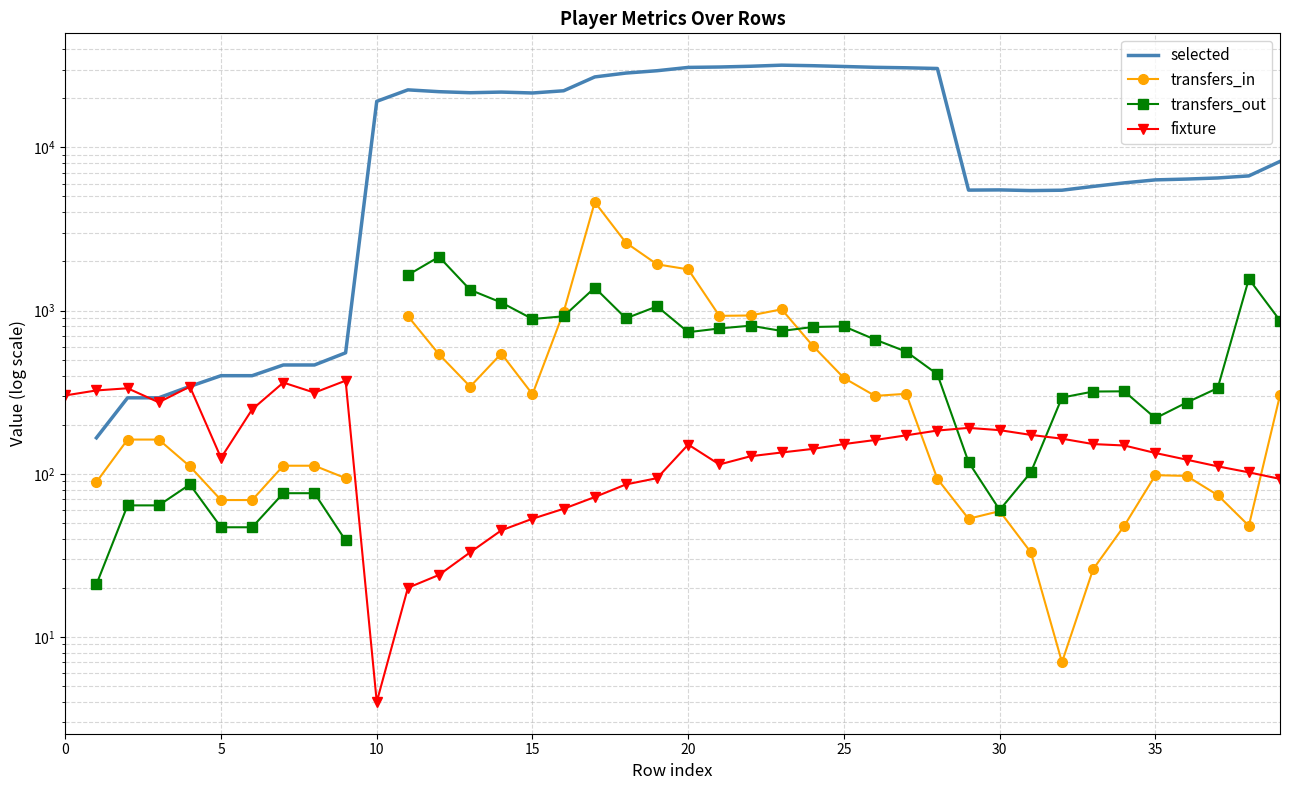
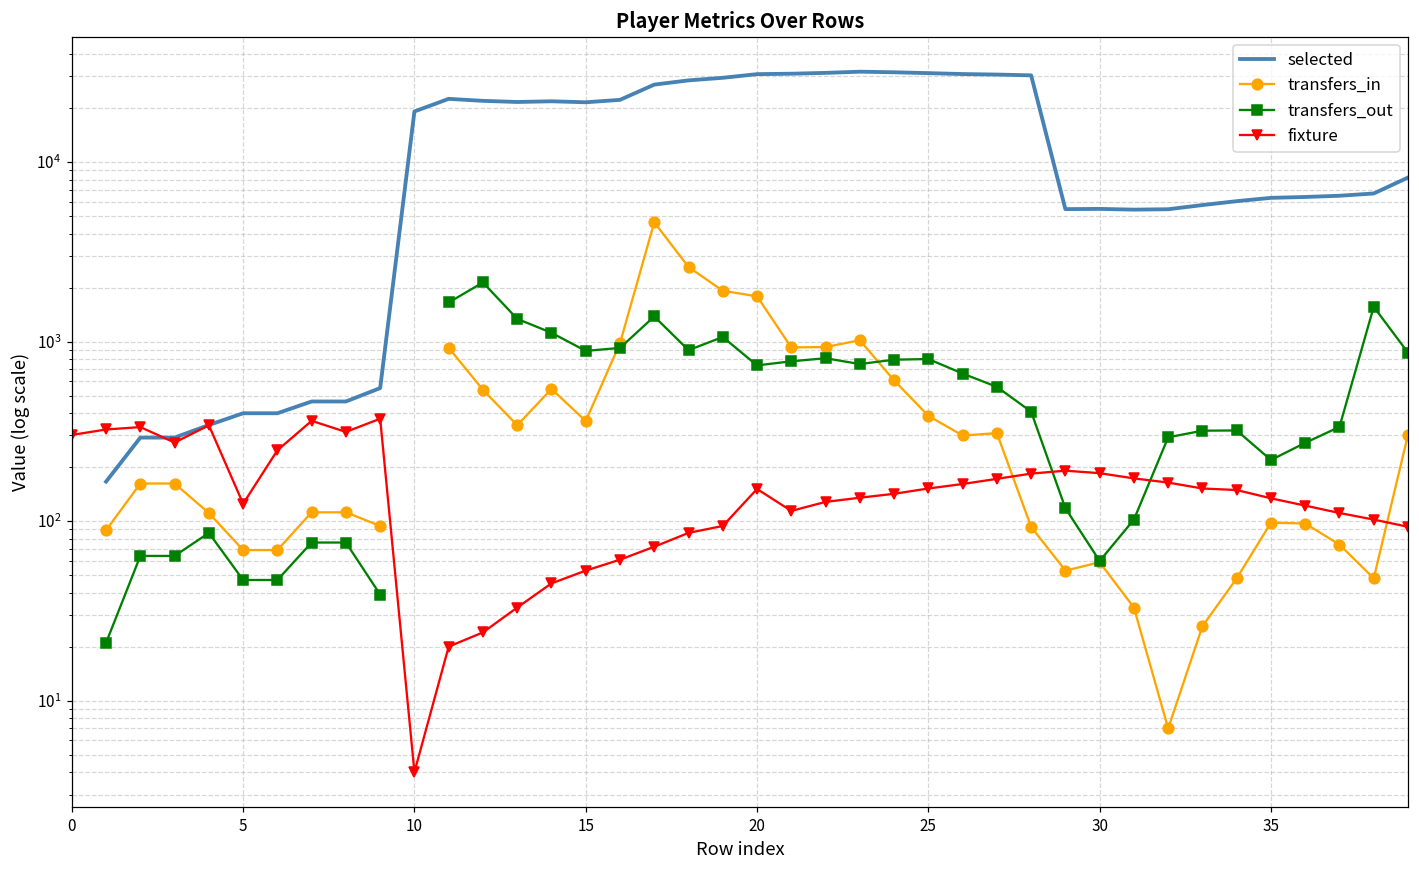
transfers_in, 15: 310 -> 360
